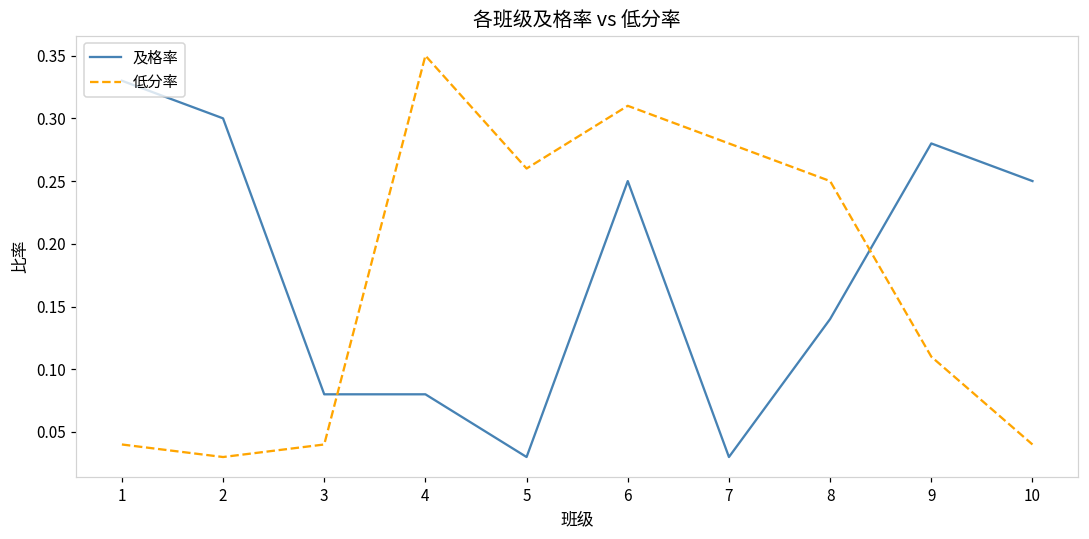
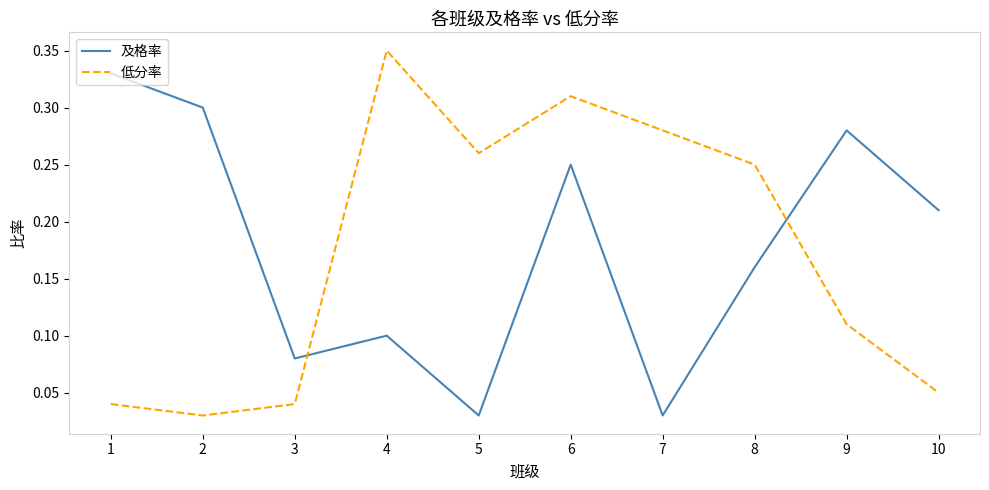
及格率, 4: 0.08 -> 0.10
及格率, 8: 0.14 -> 0.16
及格率, 10: 0.25 -> 0.21
低分率, 10: 0.04 -> 0.05
